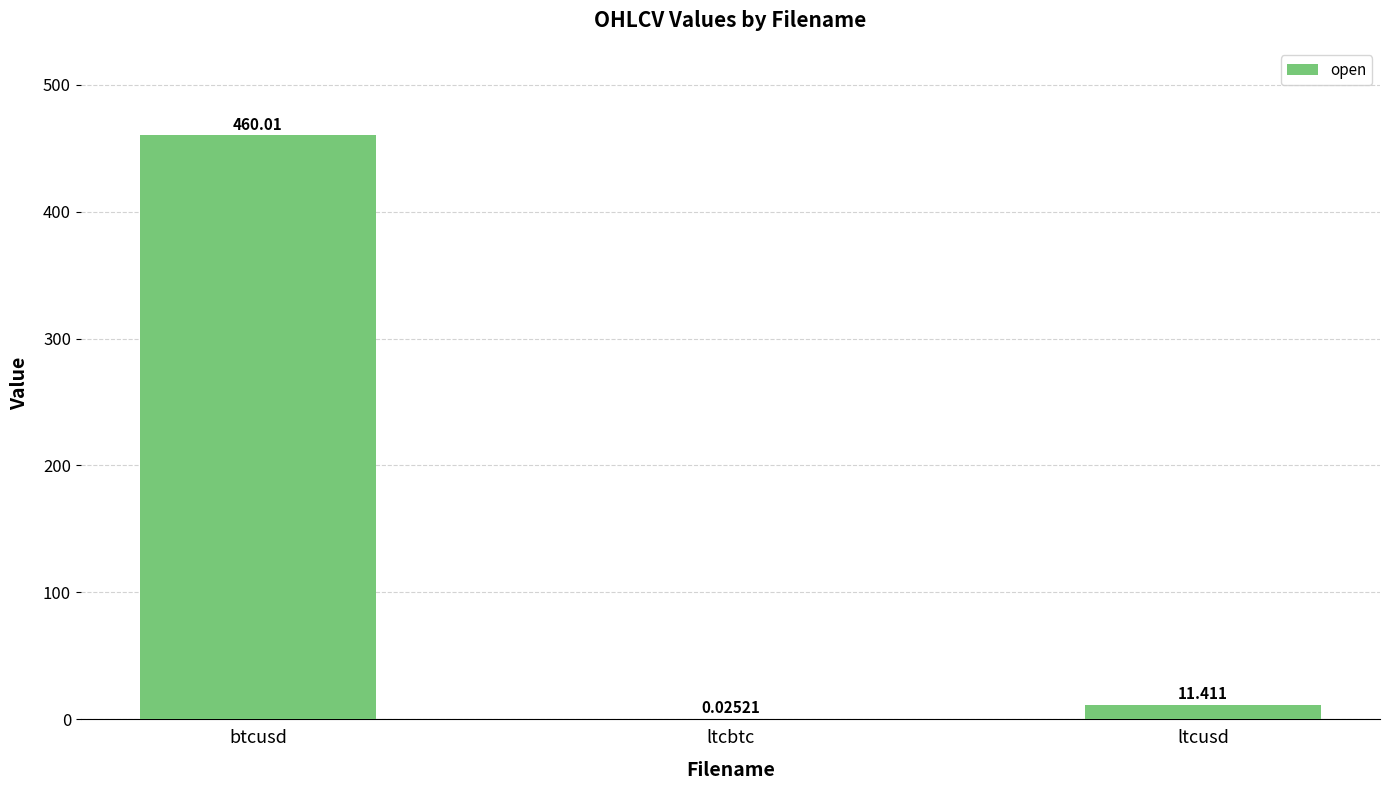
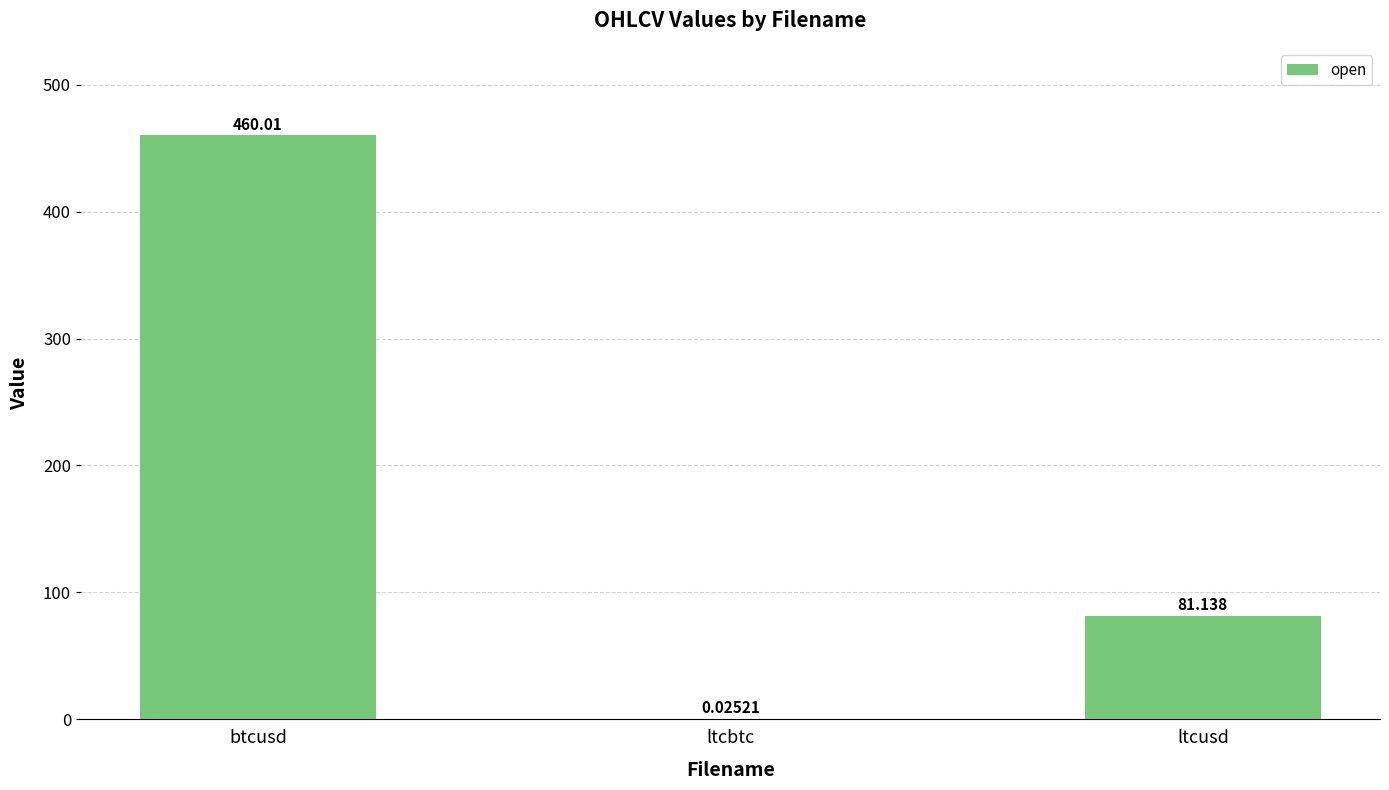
ltcusd: 11.411 -> 81.138
